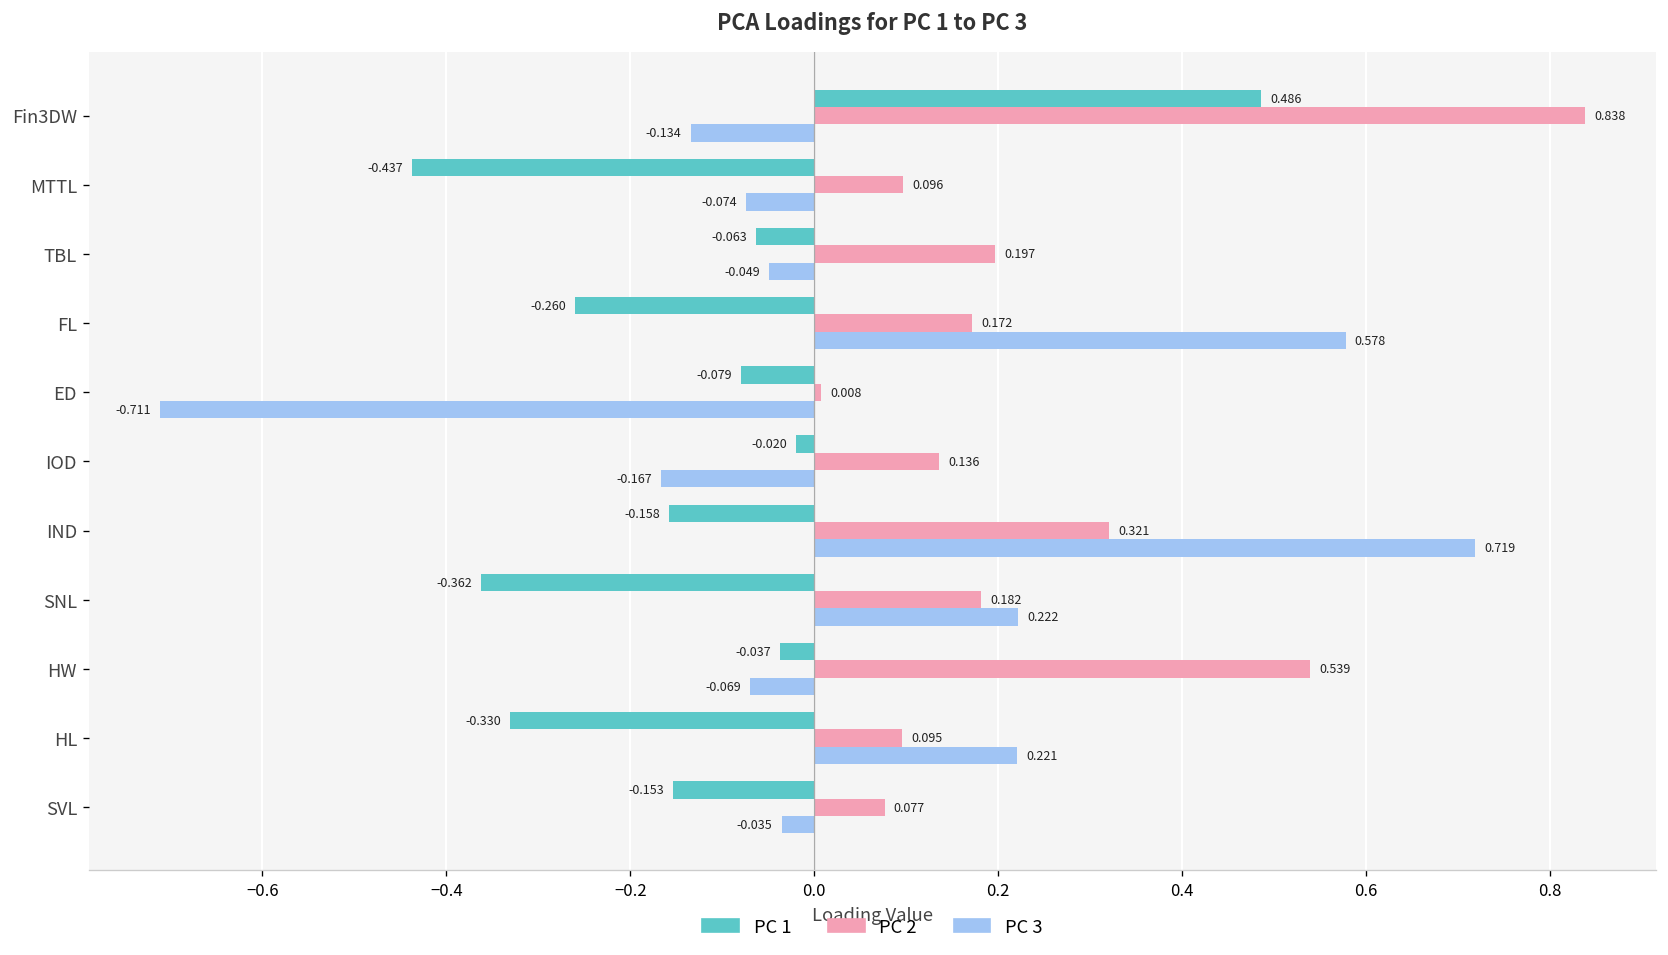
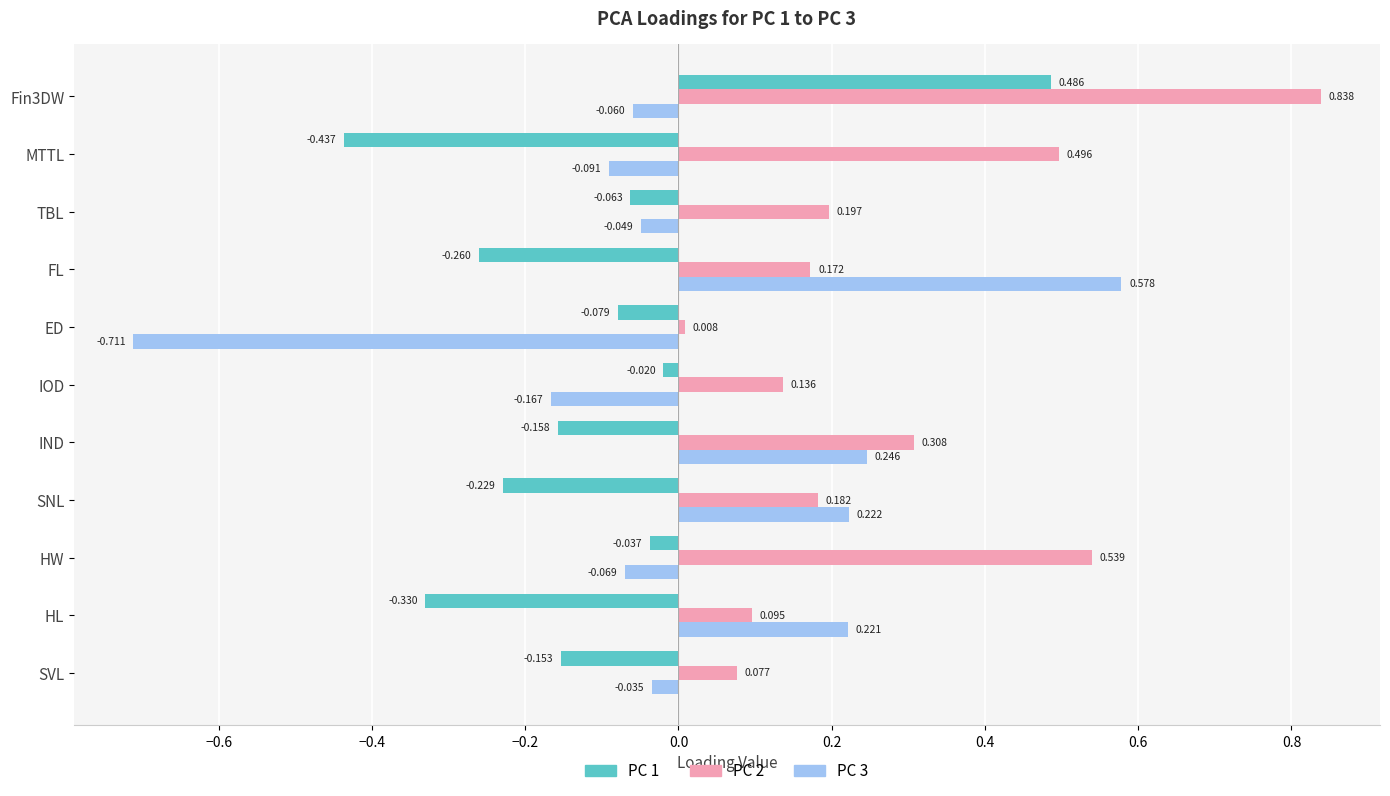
PC 3, Fin3DW: -0.134 -> -0.060
PC 2, MTTL: 0.096 -> 0.496
PC 3, MTTL: -0.074 -> -0.091
PC 2, IND: 0.321 -> 0.308
PC 3, IND: 0.719 -> 0.246
PC 1, SNL: -0.362 -> -0.229
